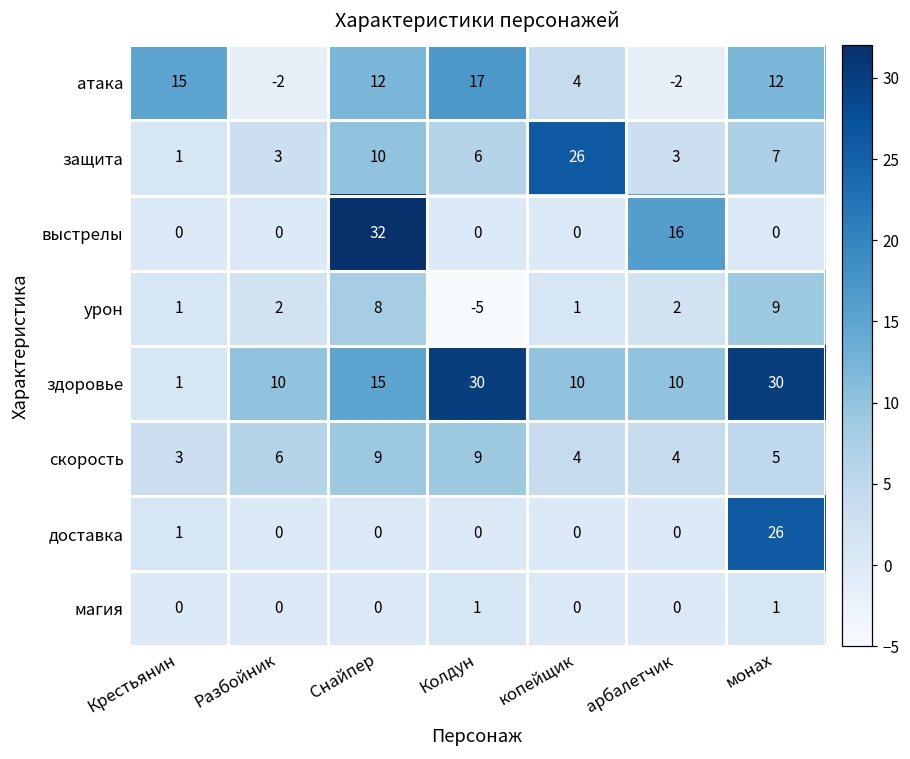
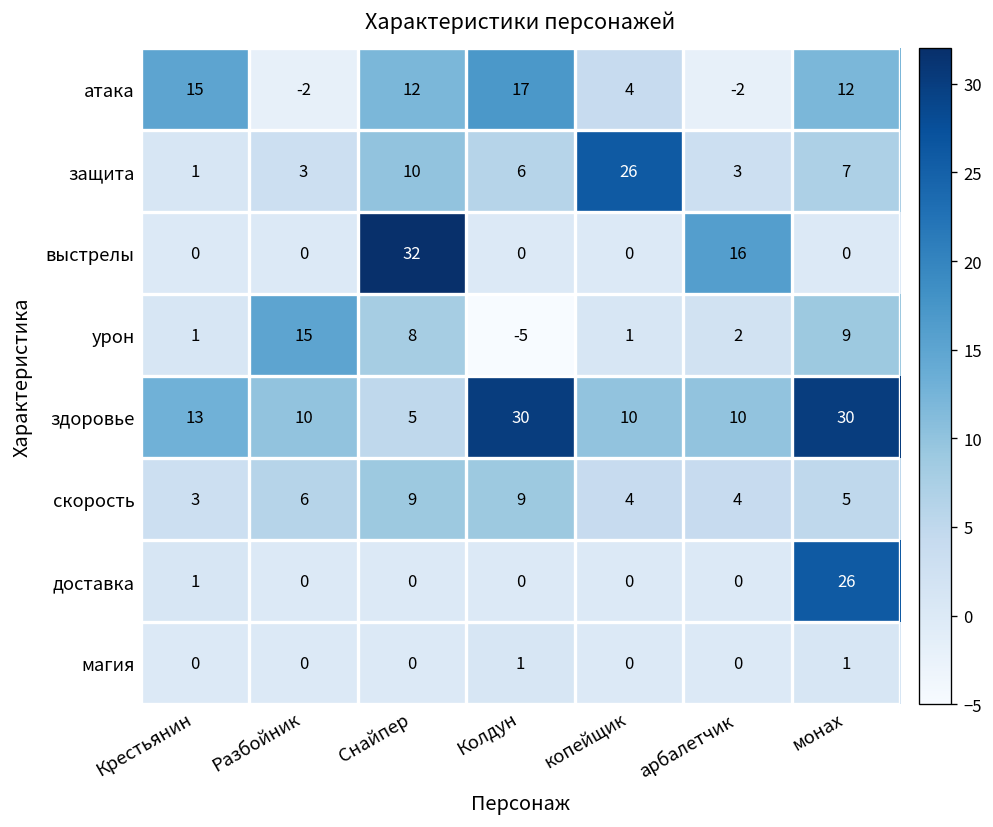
урон, Разбойник: 2 -> 15
здоровье, Крестьянин: 1 -> 13
здоровье, Снайпер: 15 -> 5
